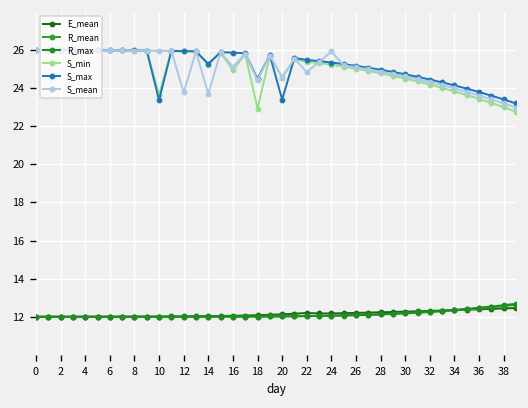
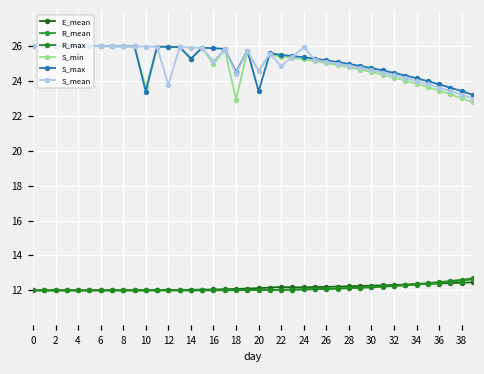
S_mean, 14: 23.7 -> 25.9
